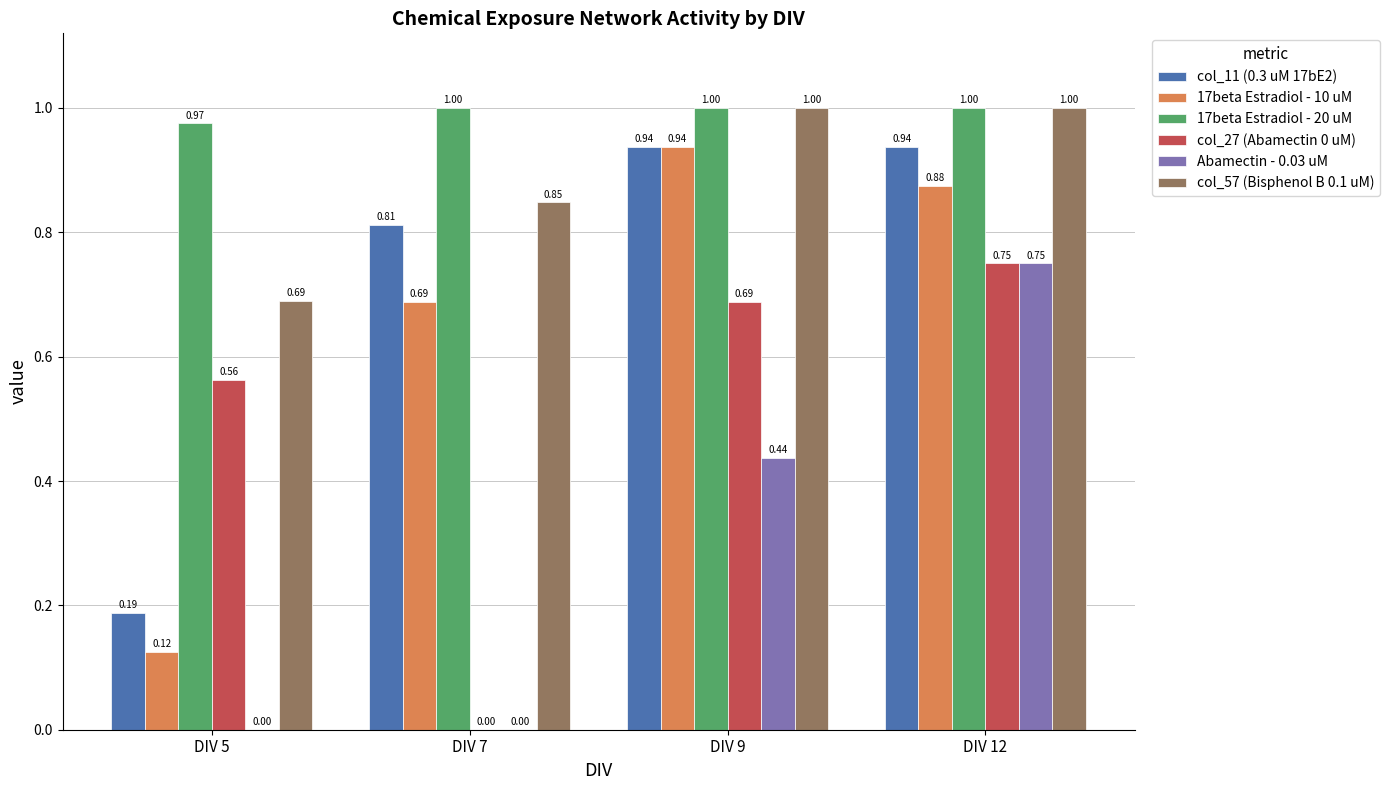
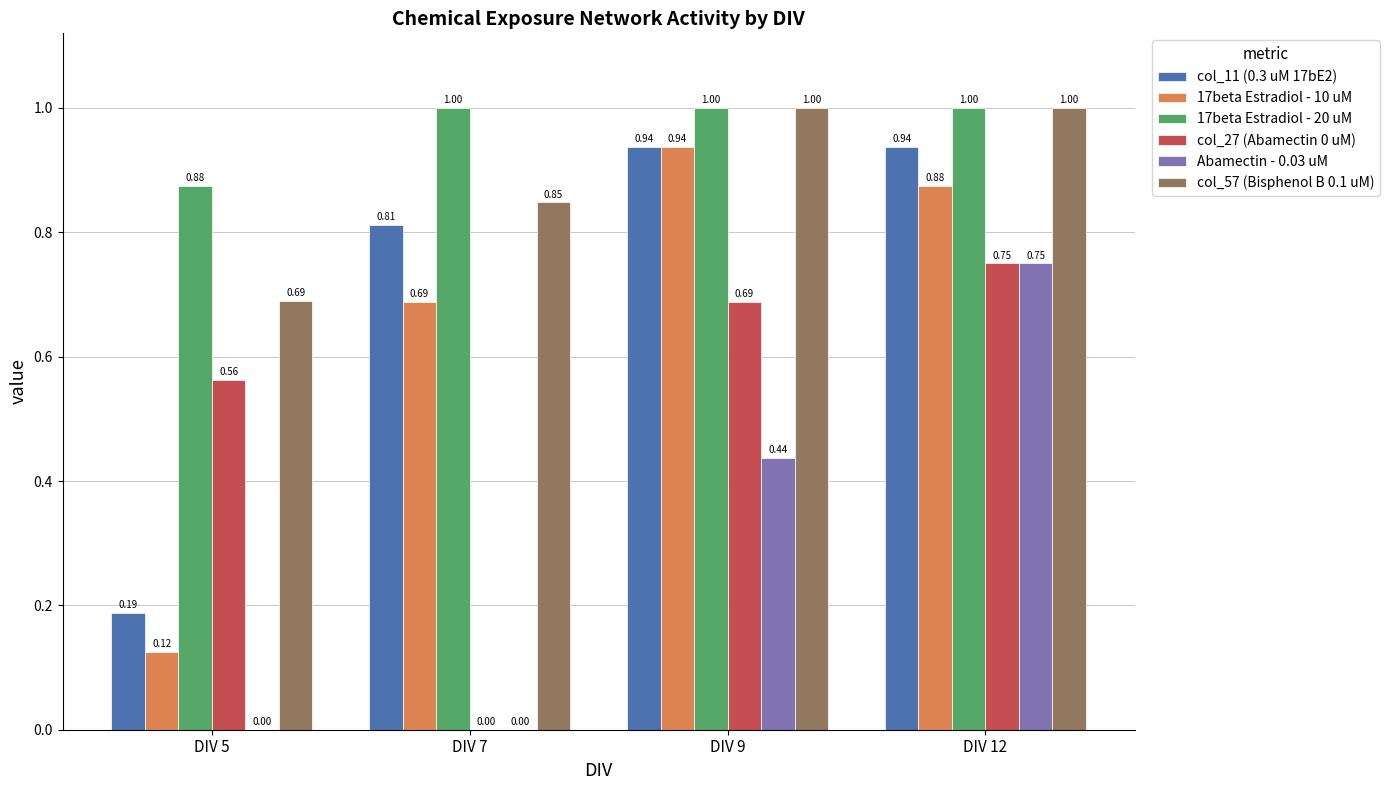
17beta Estradiol - 20 uM, DIV 5: 0.97 -> 0.88
